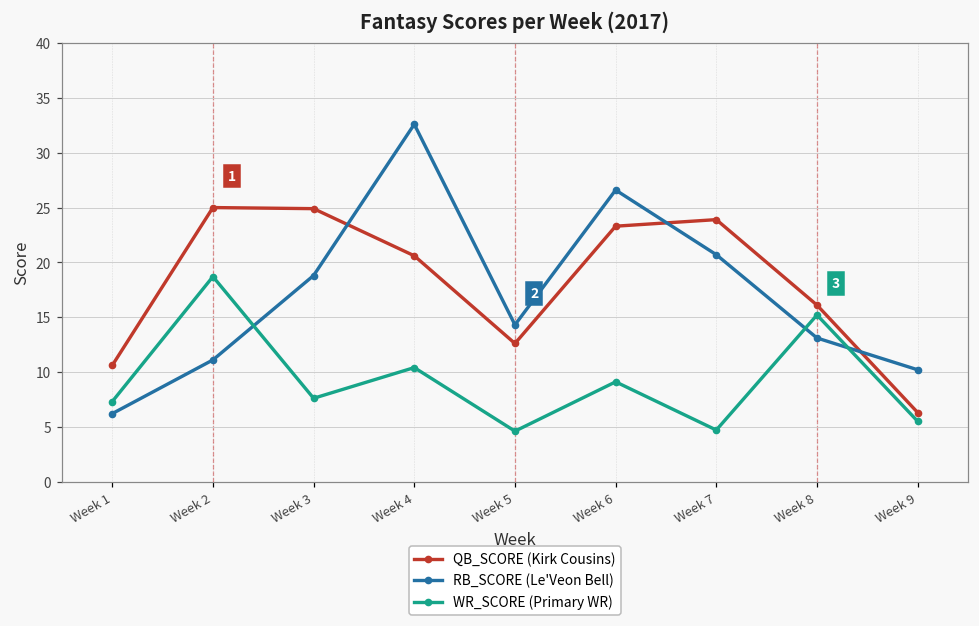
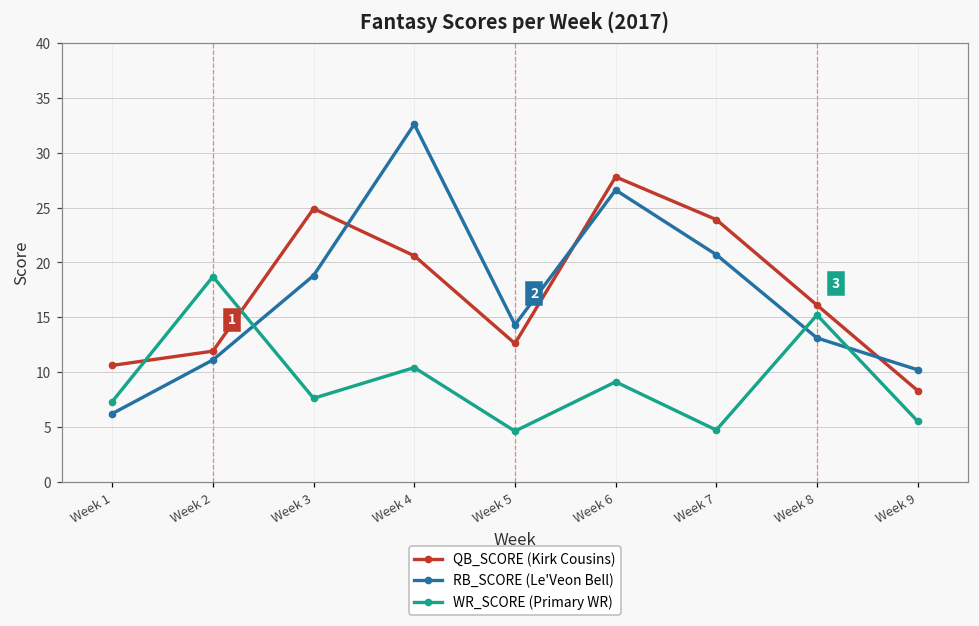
QB_SCORE (Kirk Cousins), Week 2: 25 -> 12
QB_SCORE (Kirk Cousins), Week 6: 23 -> 28
QB_SCORE (Kirk Cousins), Week 9: 6 -> 8
